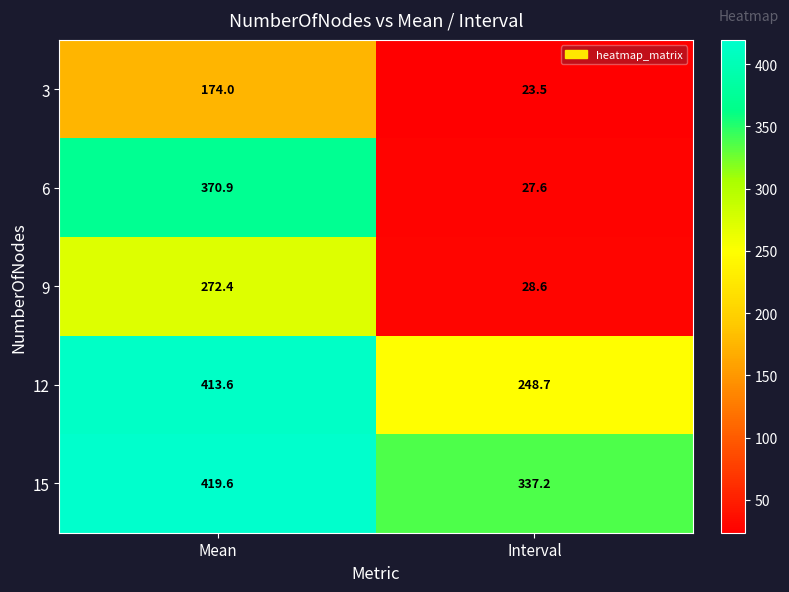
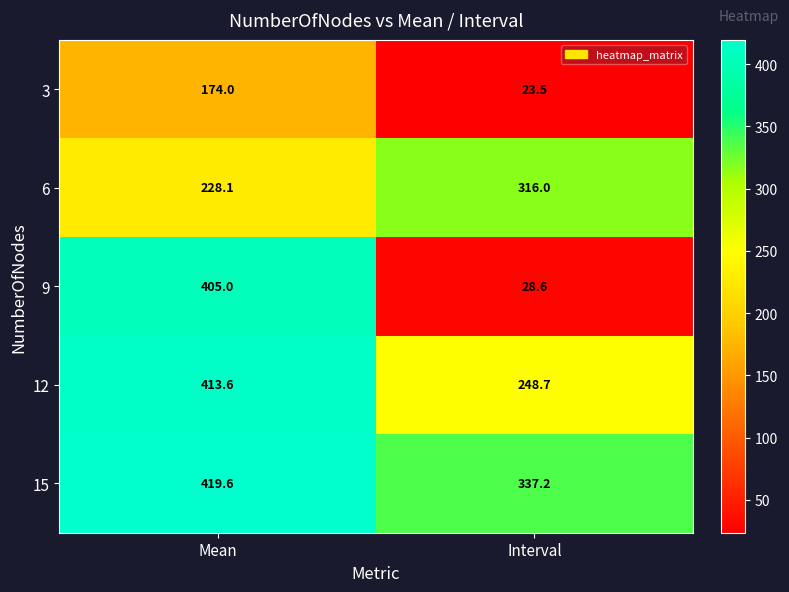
6, Mean: 370.9 -> 228.1
6, Interval: 27.6 -> 316.0
9, Mean: 272.4 -> 405.0
